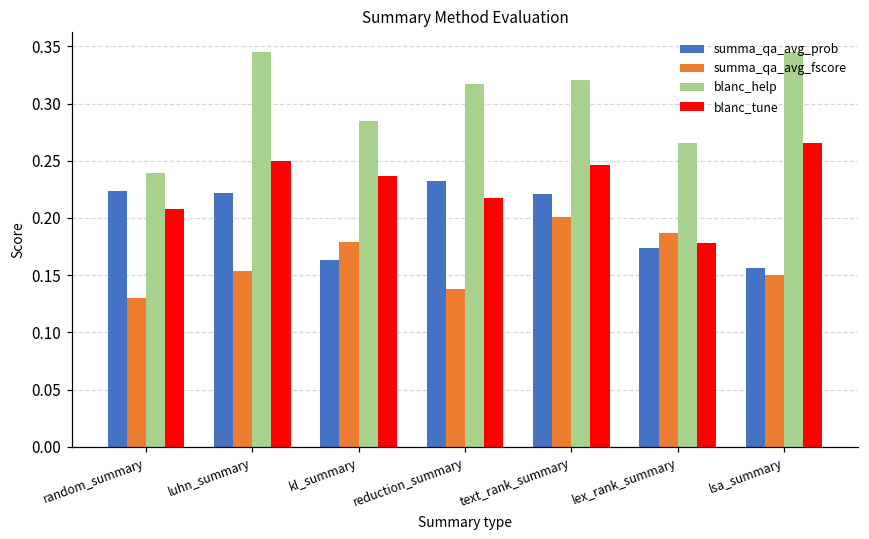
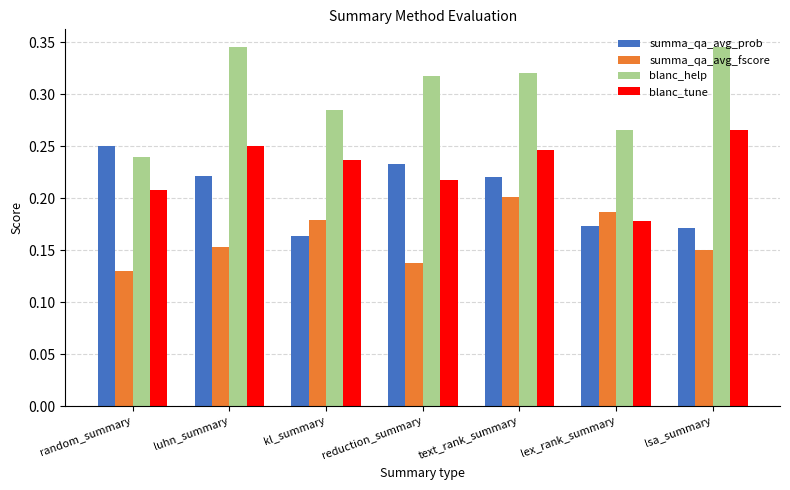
summa_qa_avg_prob, random_summary: 0.224 -> 0.250
summa_qa_avg_prob, lsa_summary: 0.157 -> 0.171
